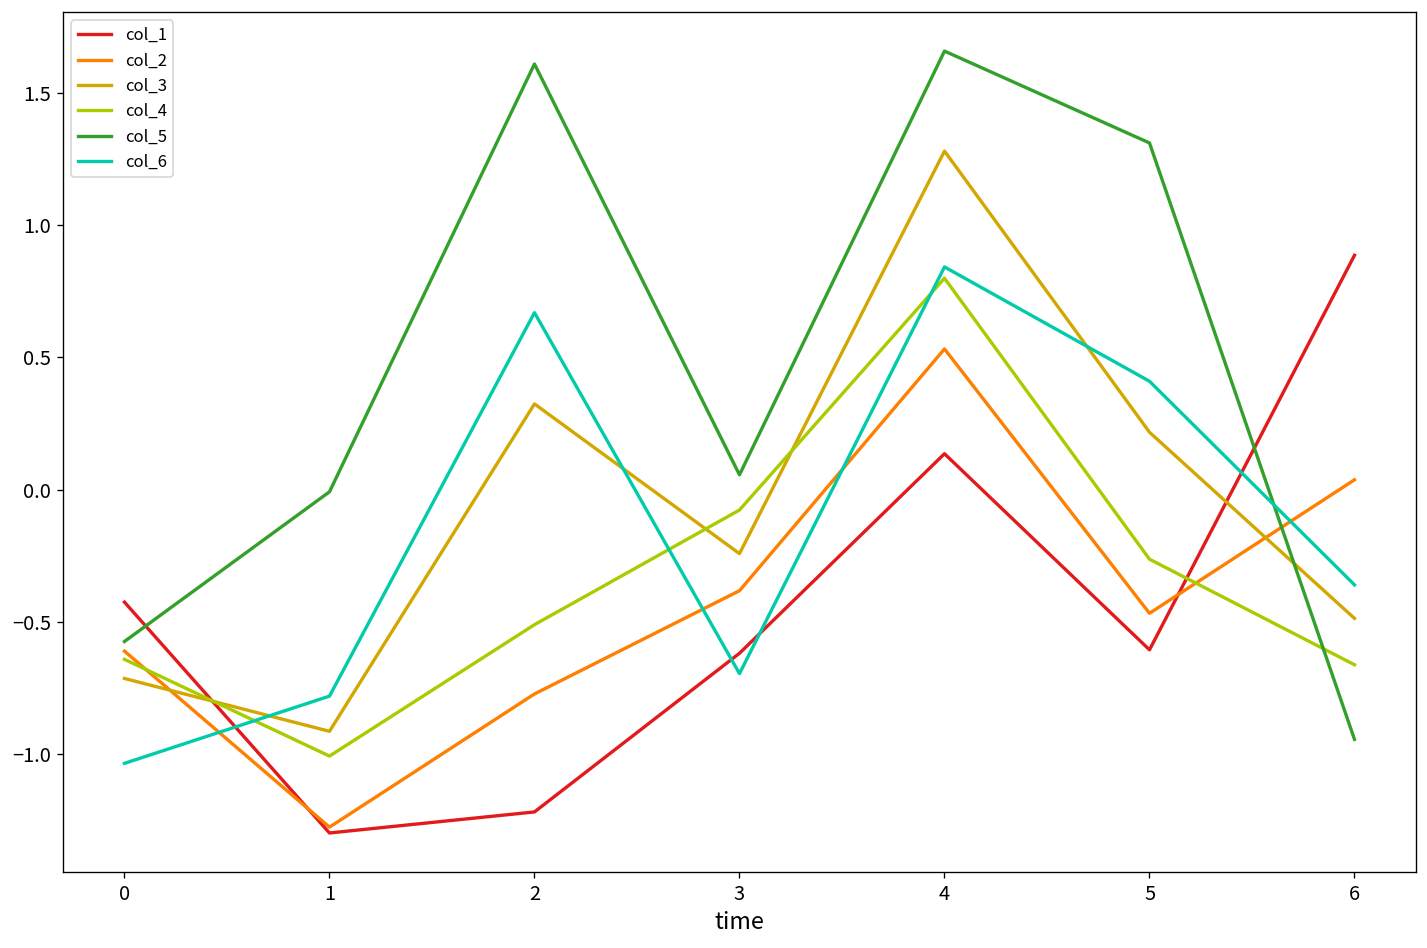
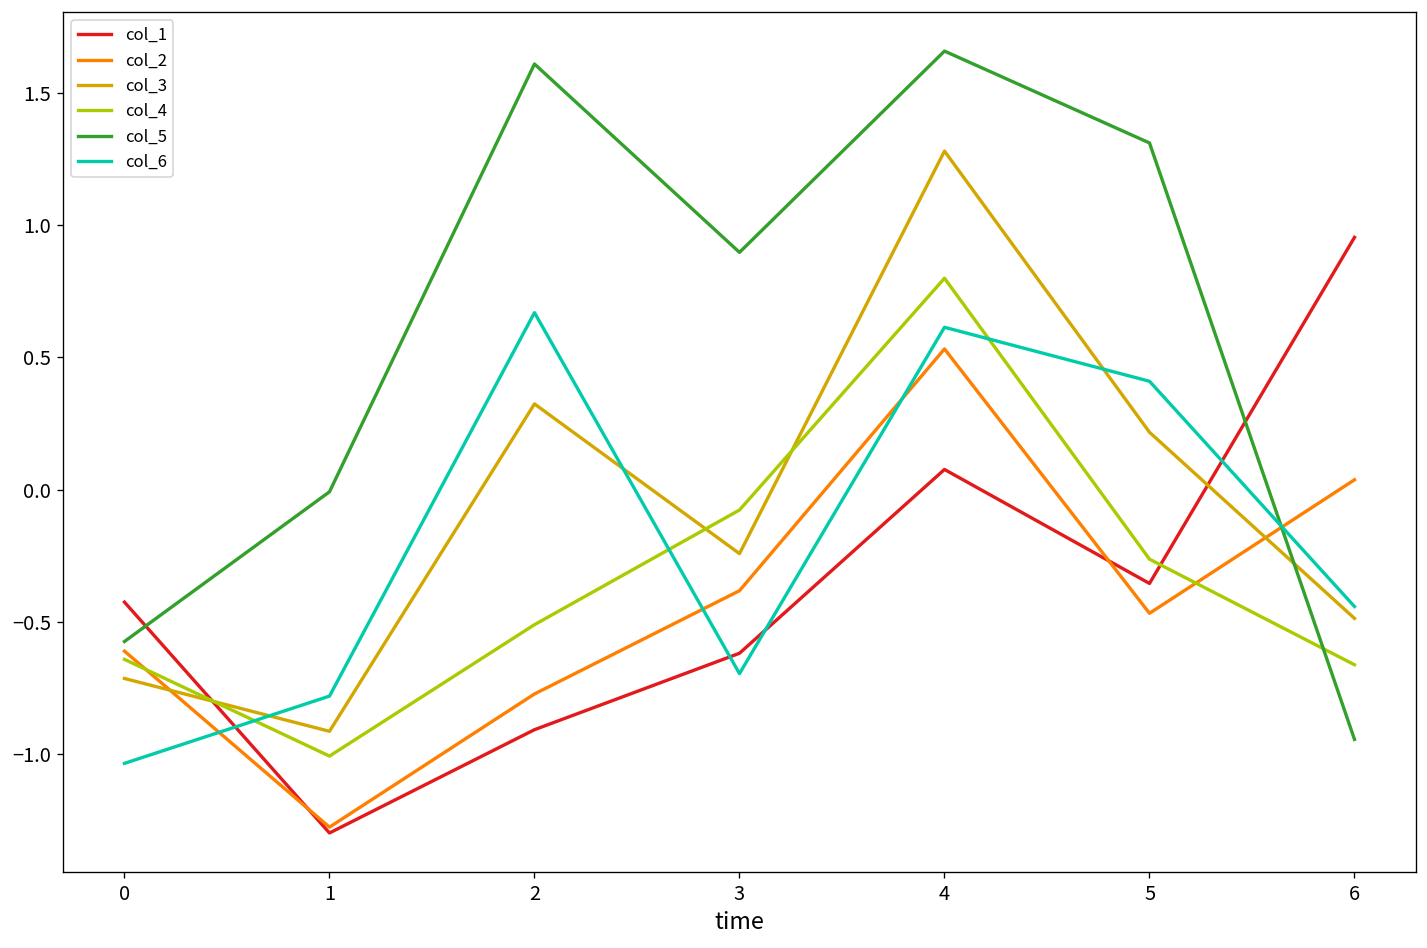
col_1, 2: -1.22 -> -0.91
col_5, 3: 0.06 -> 0.90
col_1, 4: 0.14 -> 0.08
col_6, 4: 0.84 -> 0.61
col_1, 5: -0.61 -> -0.36
col_1, 6: 0.89 -> 0.95
col_6, 6: -0.36 -> -0.44
